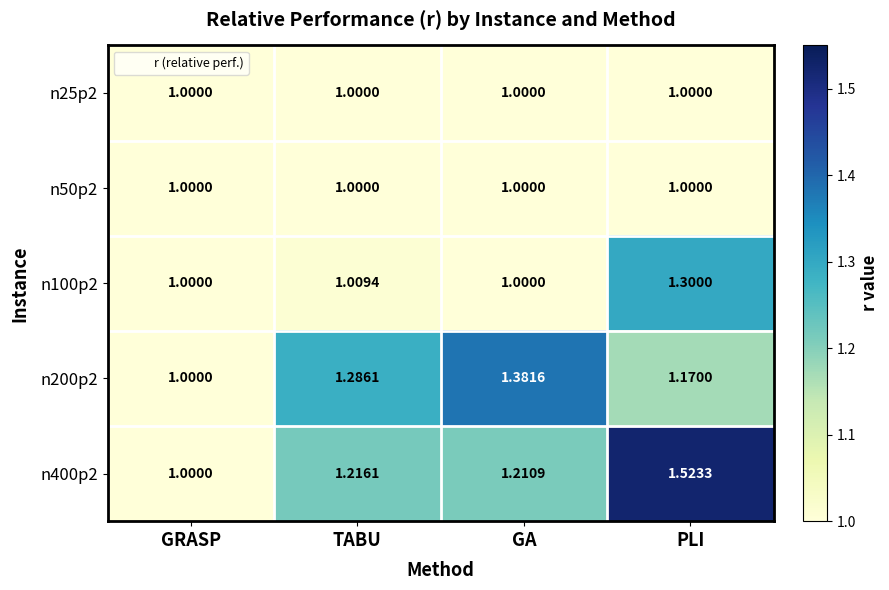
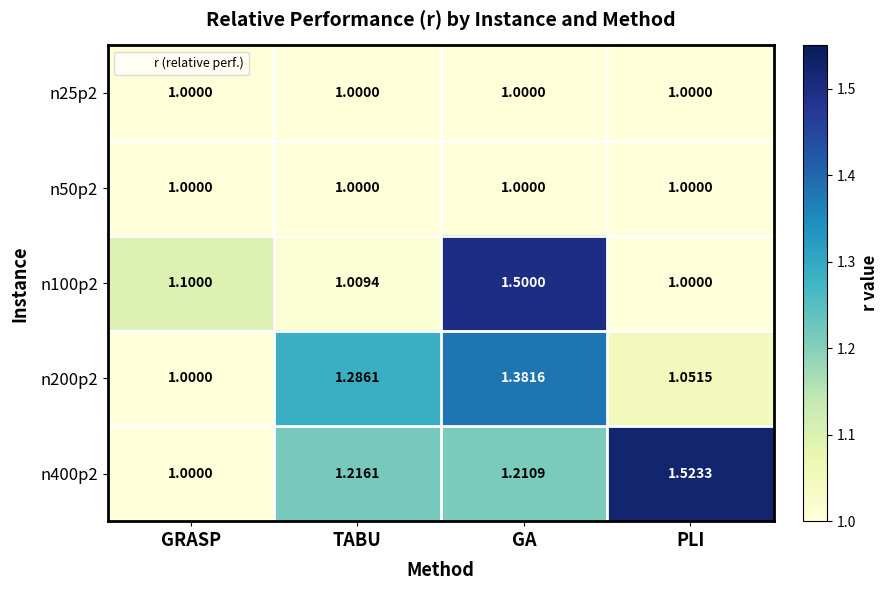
n100p2, GRASP: 1.0000 -> 1.1000
n100p2, GA: 1.0000 -> 1.5000
n100p2, PLI: 1.3000 -> 1.0000
n200p2, PLI: 1.1700 -> 1.0515
